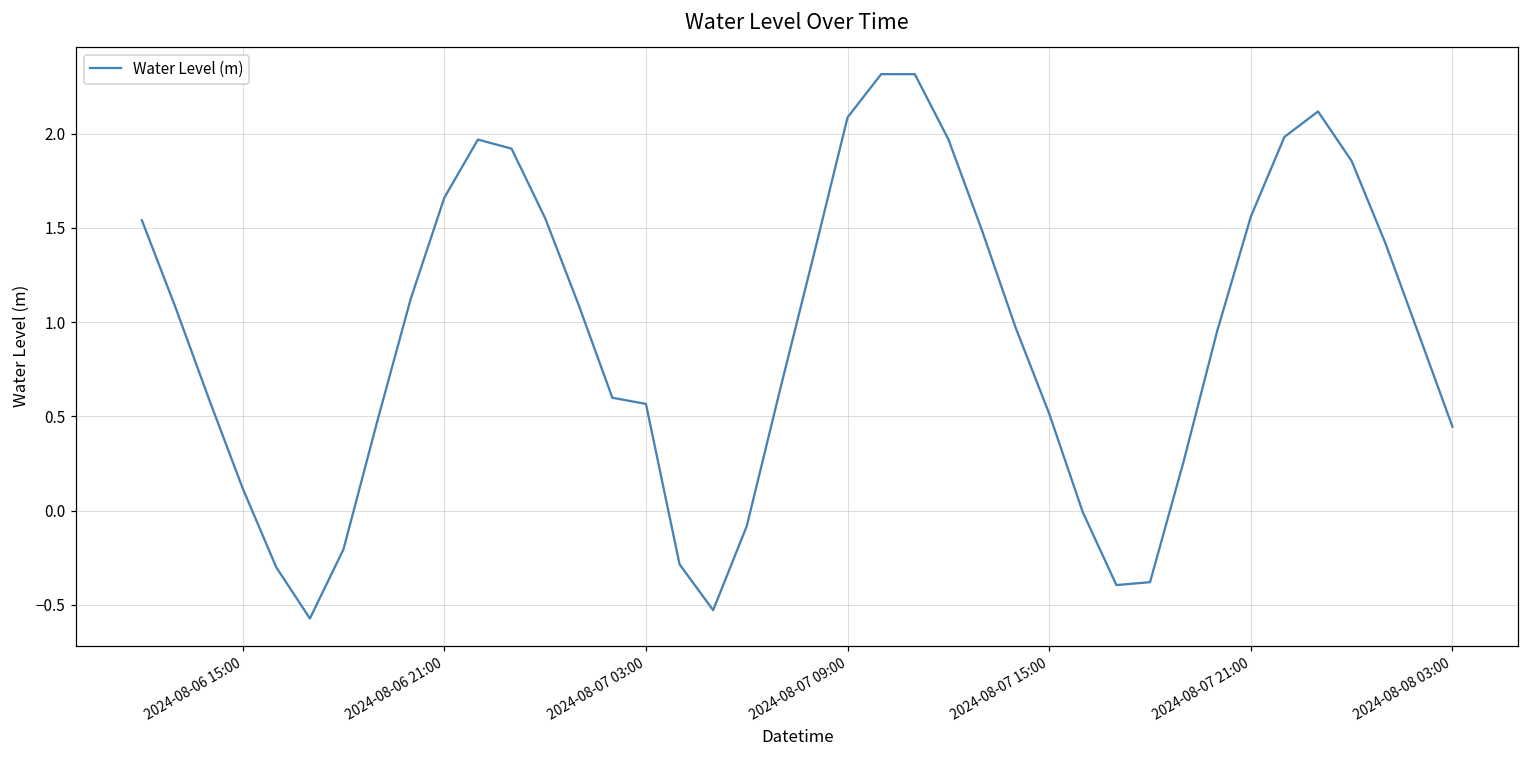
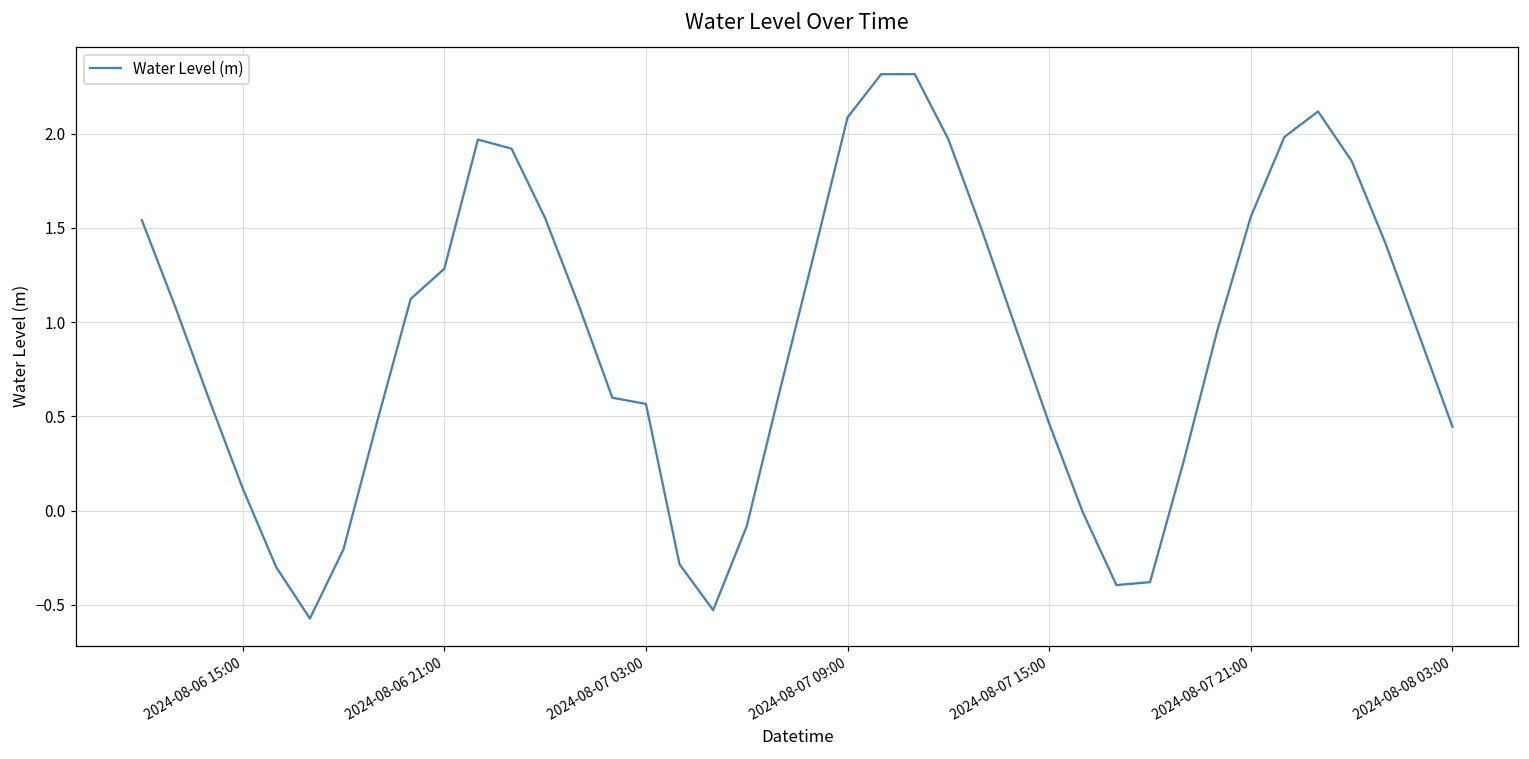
2024-08-06 21:00: 1.66 -> 1.28
2024-08-07 15:00: 0.51 -> 0.46
